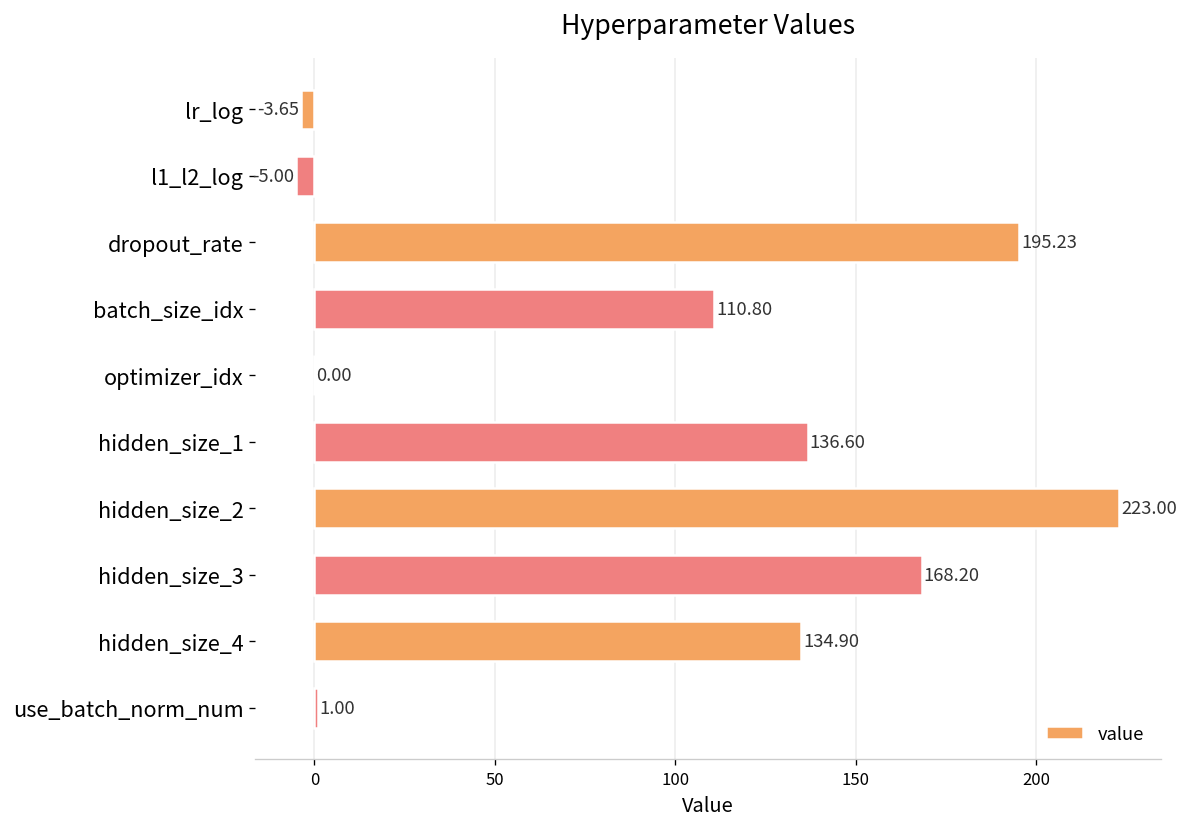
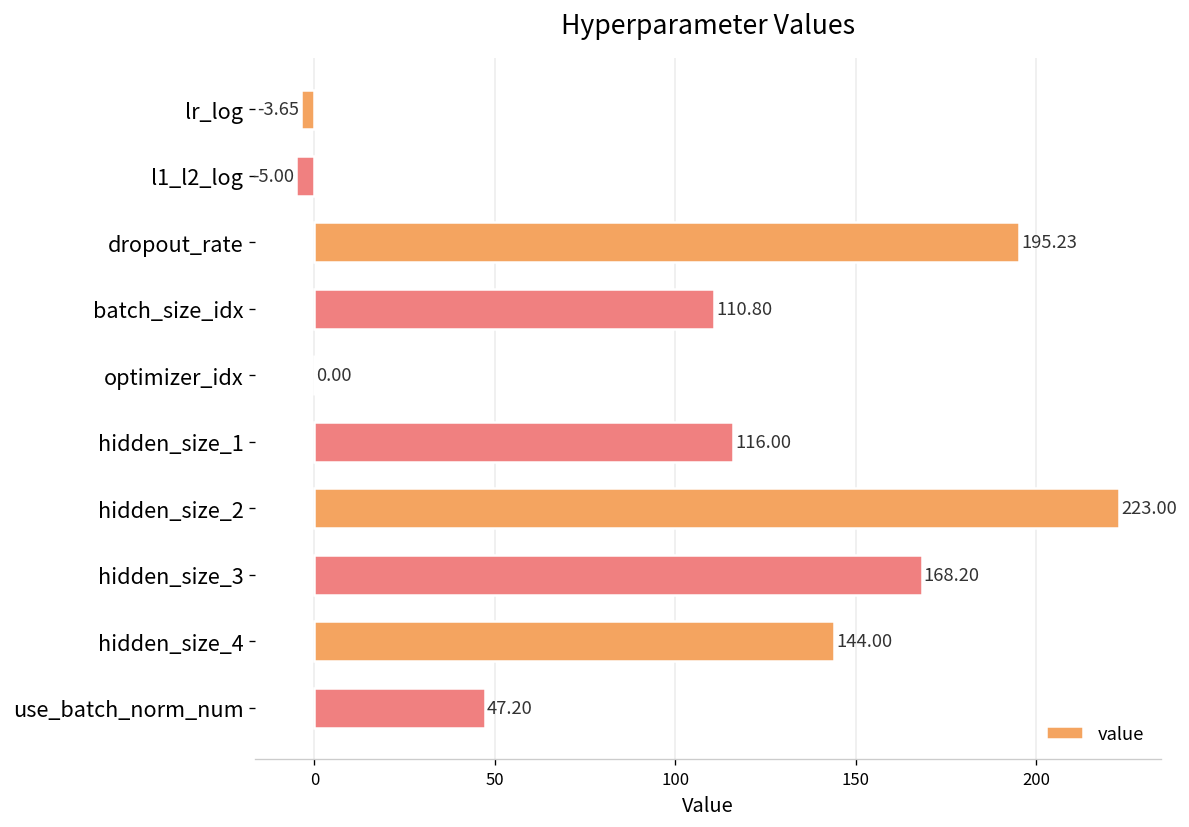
hidden_size_1: 136.60 -> 116.00
hidden_size_4: 134.90 -> 144.00
use_batch_norm_num: 1.00 -> 47.20
